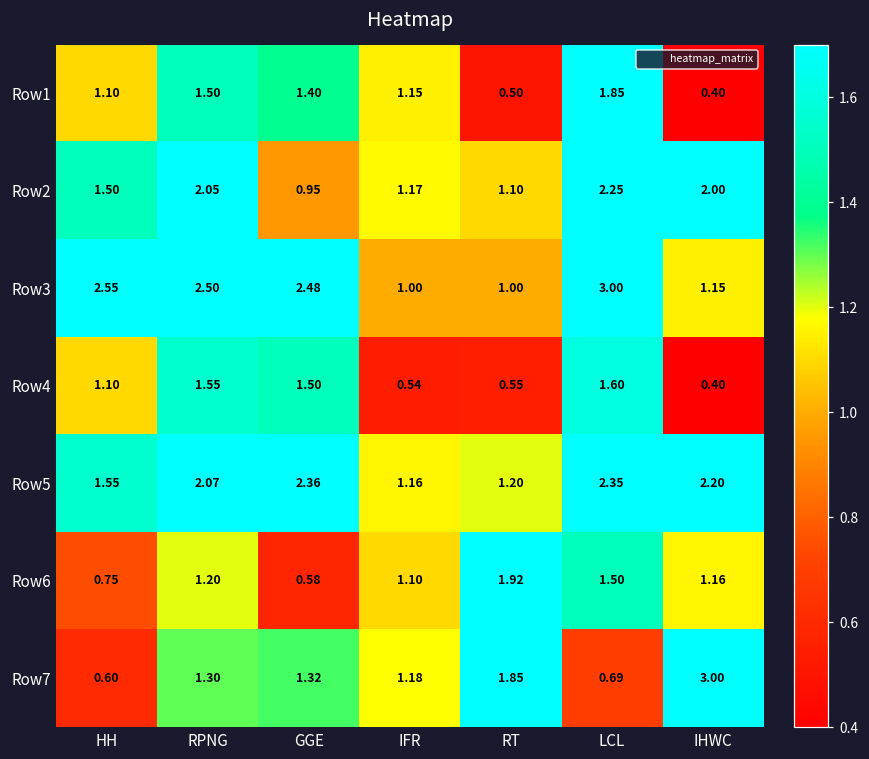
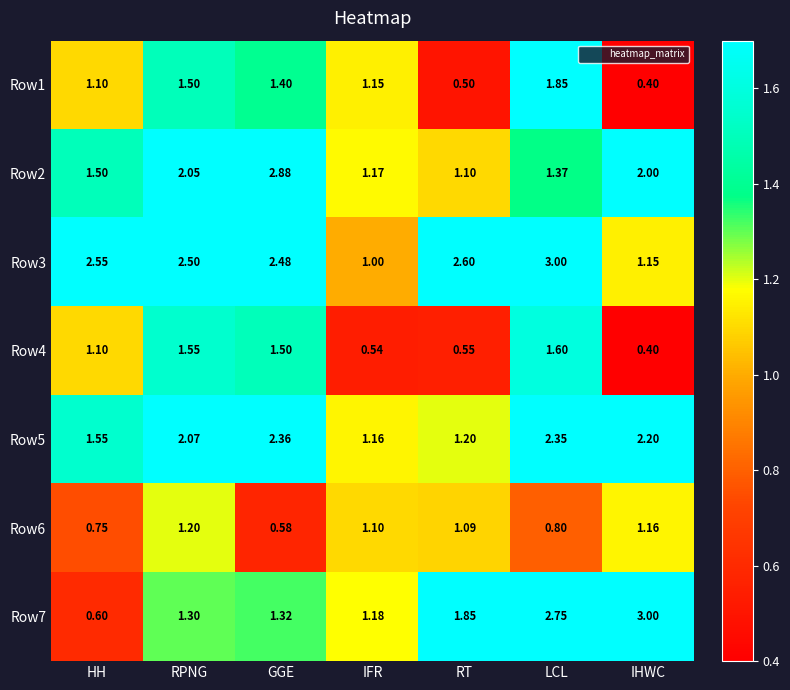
Row2, GGE: 0.95 -> 2.88
Row2, LCL: 2.25 -> 1.37
Row3, RT: 1.00 -> 2.60
Row6, RT: 1.92 -> 1.09
Row6, LCL: 1.50 -> 0.80
Row7, LCL: 0.69 -> 2.75
